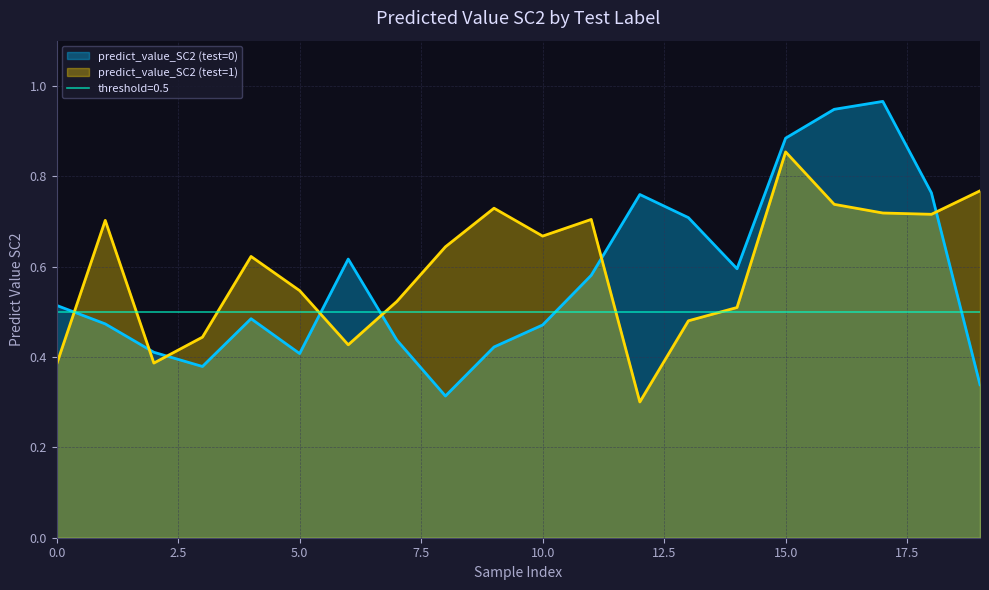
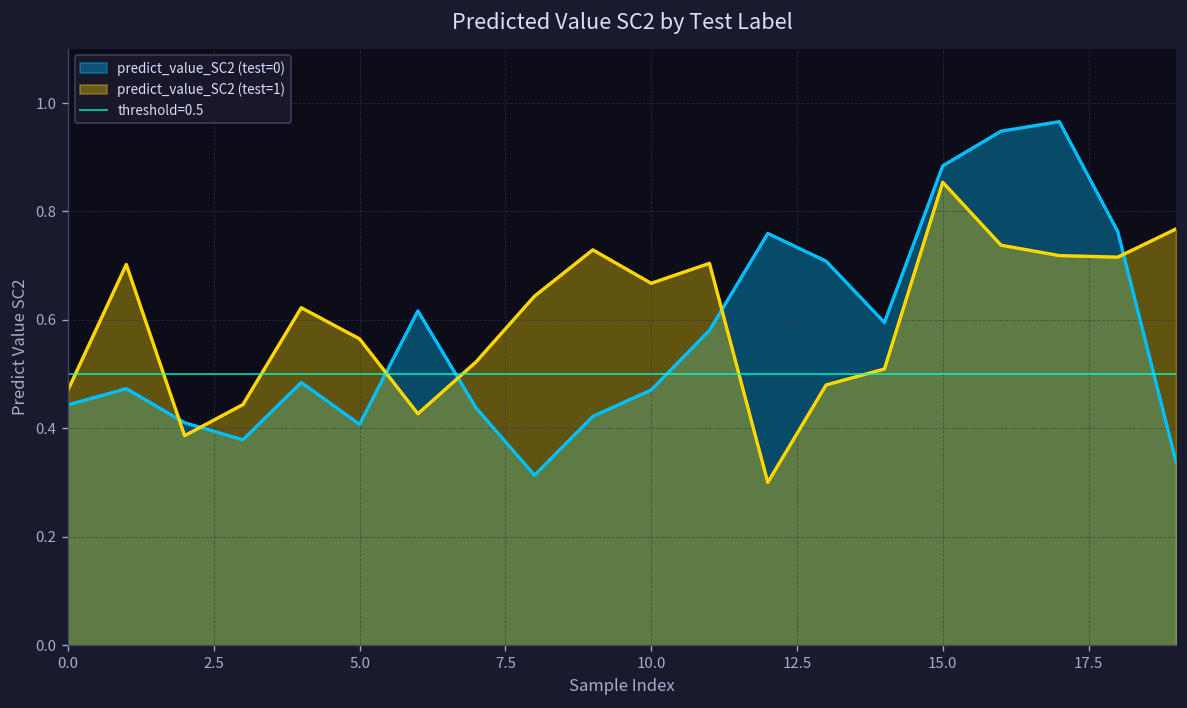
predict_value_SC2 (test=0), 0.0: 0.51 -> 0.44
predict_value_SC2 (test=1), 0.0: 0.38 -> 0.47
predict_value_SC2 (test=1), 5.0: 0.55 -> 0.57
